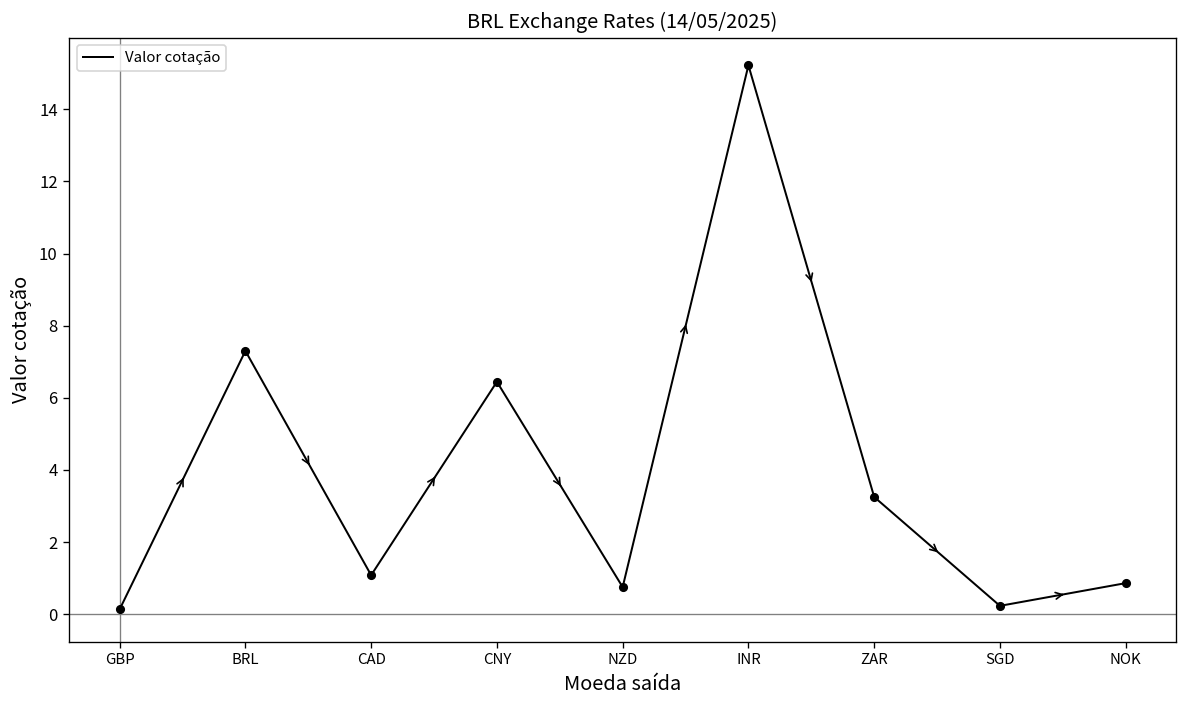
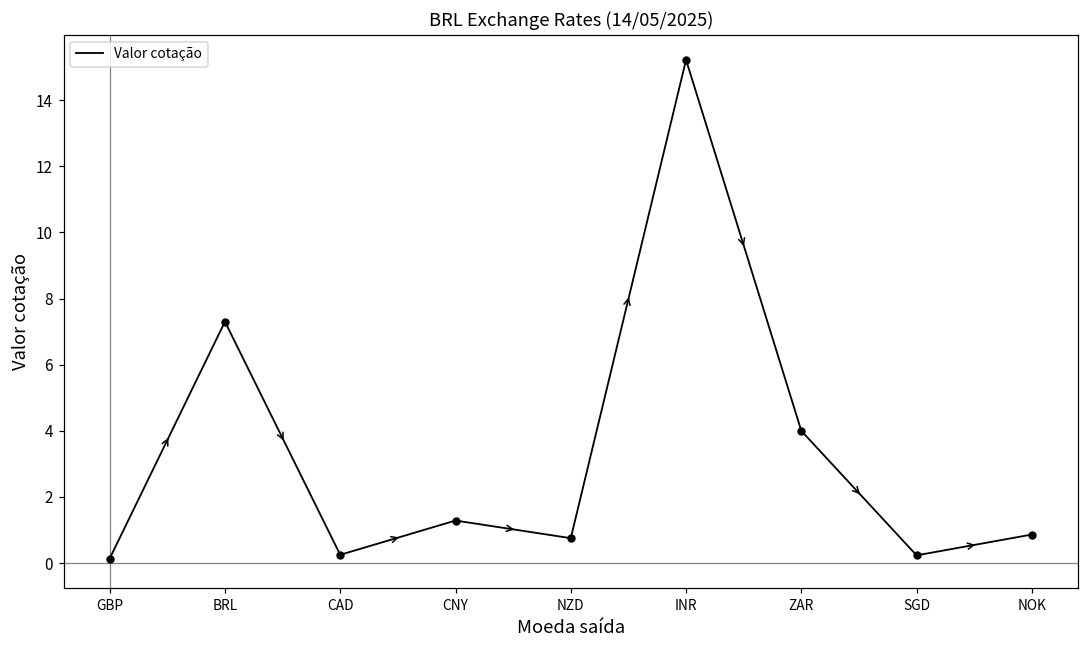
CAD: 1.1 -> 0.2
CNY: 6.4 -> 1.3
ZAR: 3.3 -> 4.0
